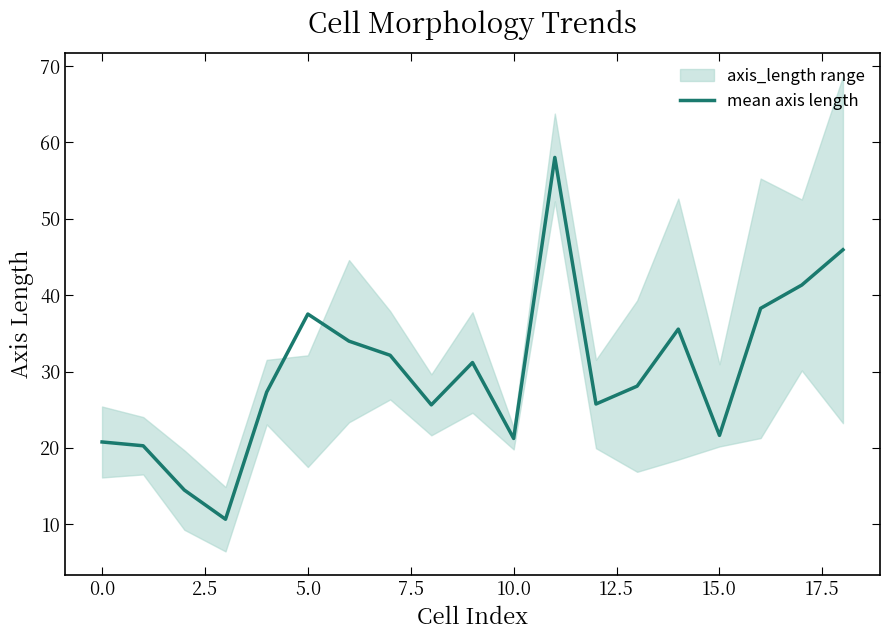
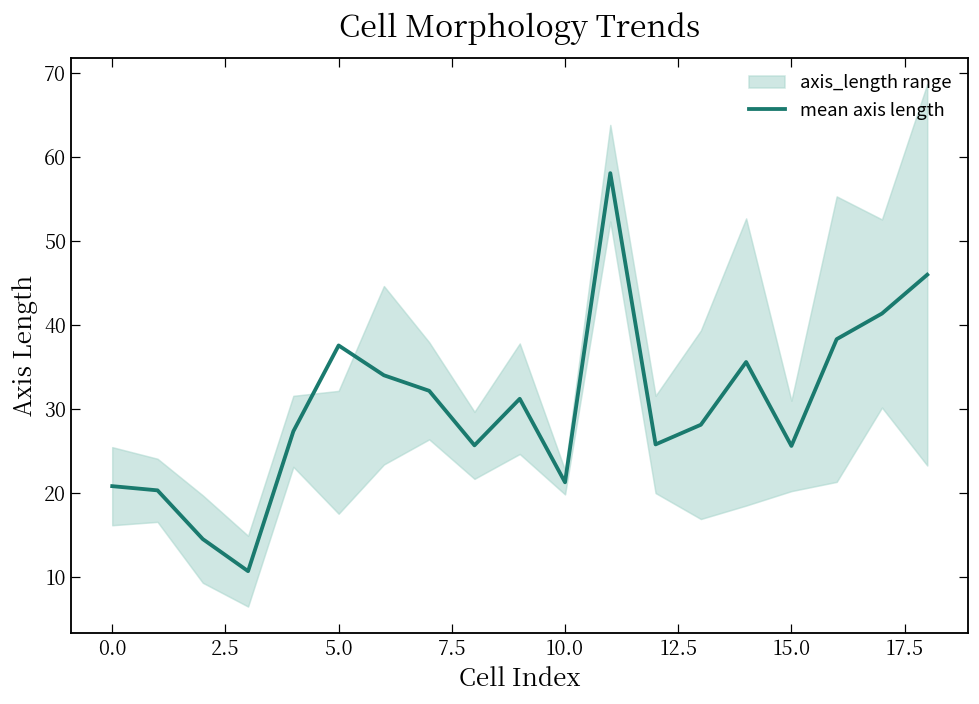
mean axis length, 15.0: 22 -> 26
